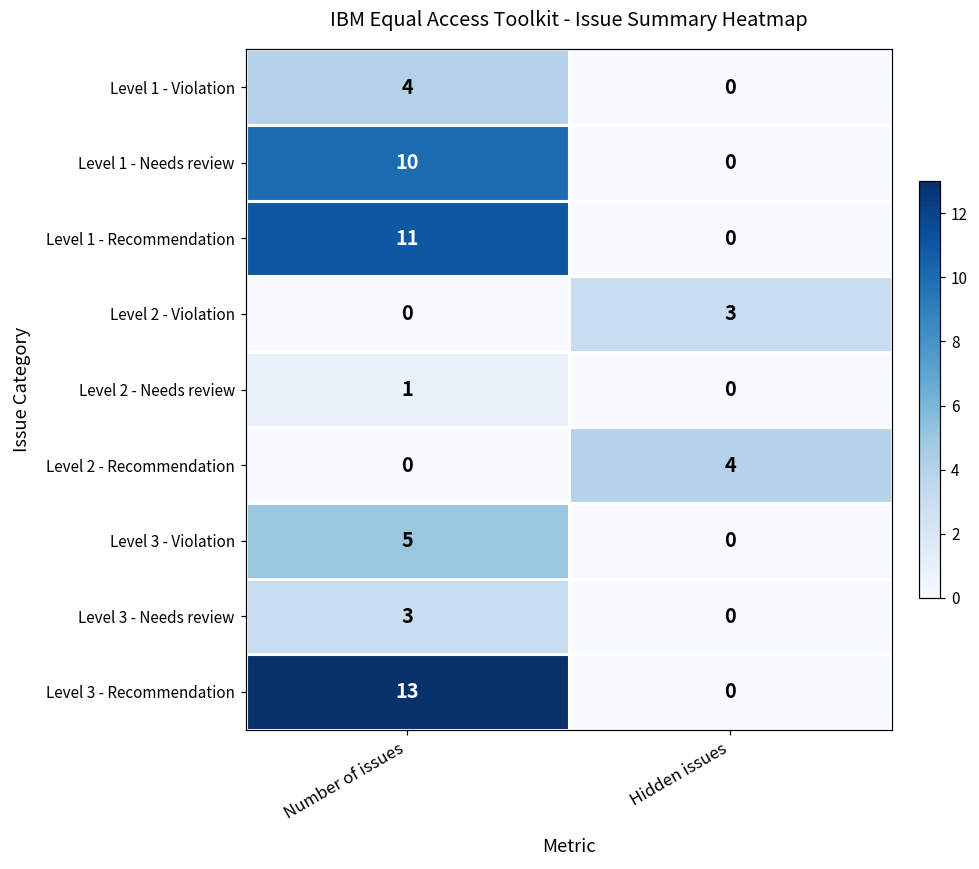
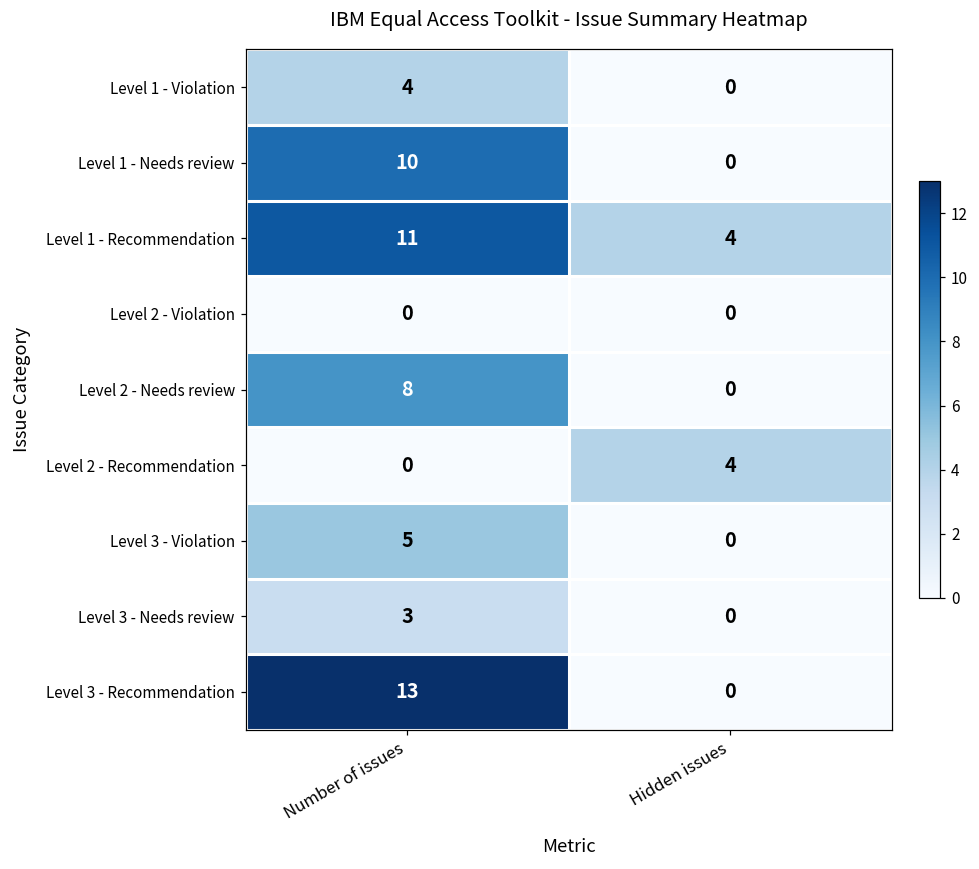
Level 1 - Recommendation, Hidden issues: 0 -> 4
Level 2 - Violation, Hidden issues: 3 -> 0
Level 2 - Needs review, Number of issues: 1 -> 8
